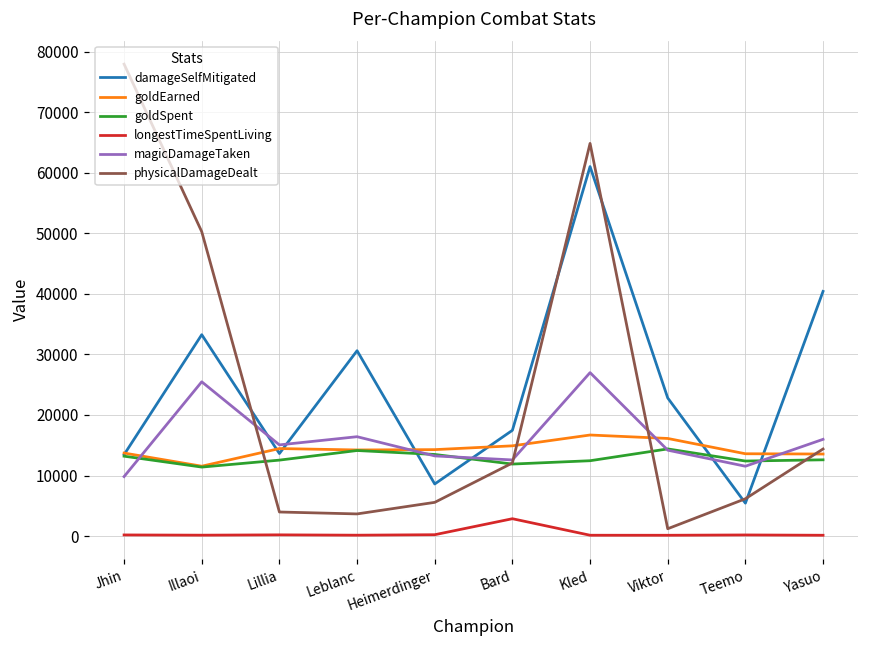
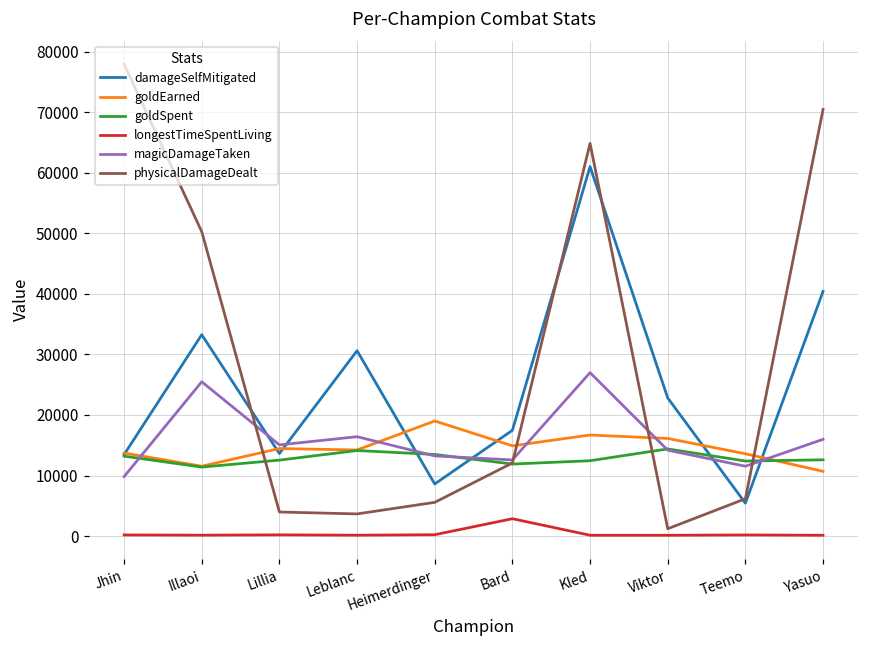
goldEarned, Heimerdinger: 14000 -> 19000
goldEarned, Yasuo: 14000 -> 11000
physicalDamageDealt, Yasuo: 14000 -> 70000
